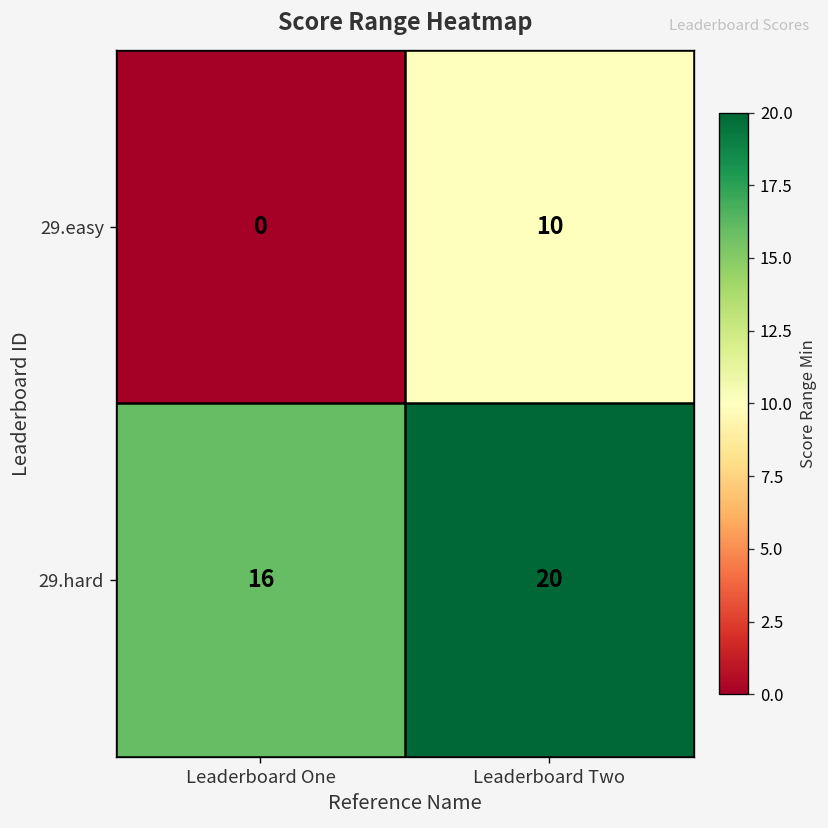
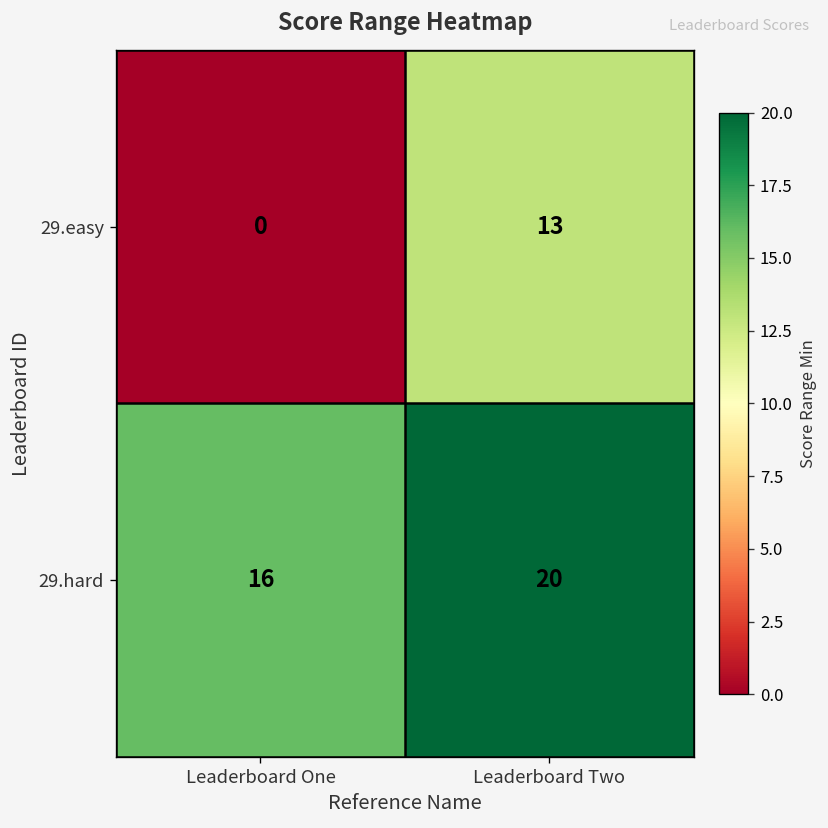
29.easy, Leaderboard Two: 10 -> 13
